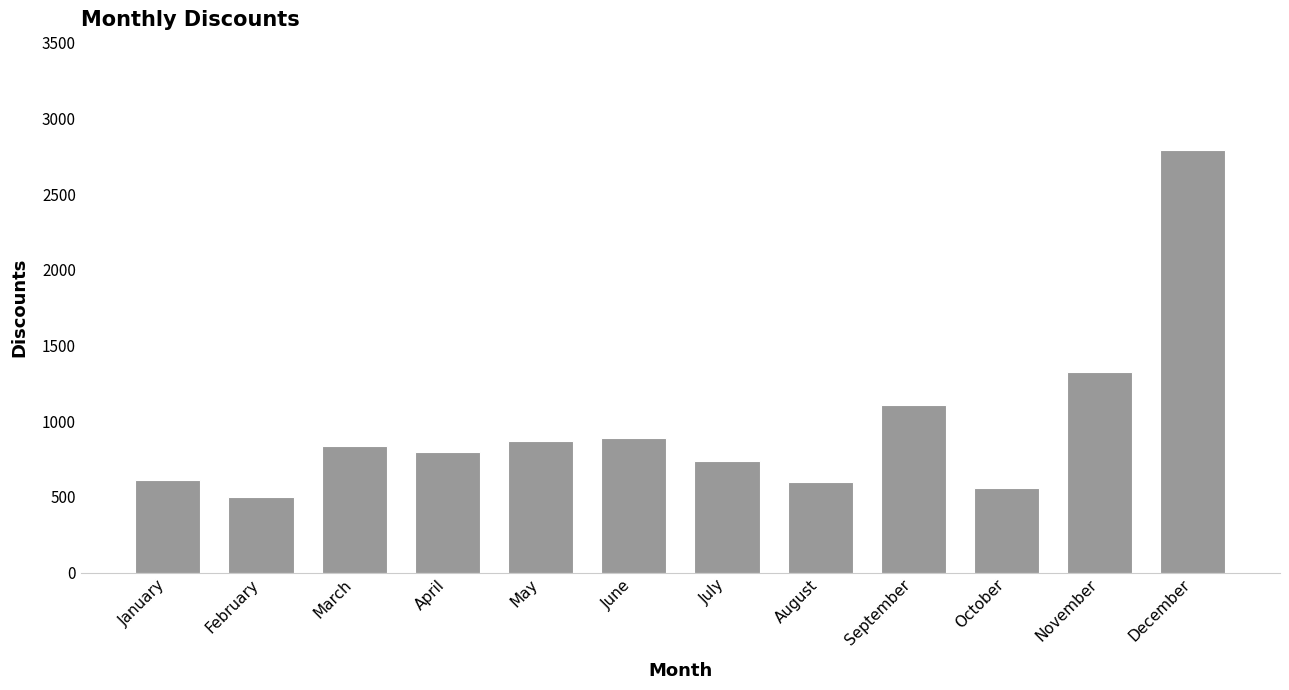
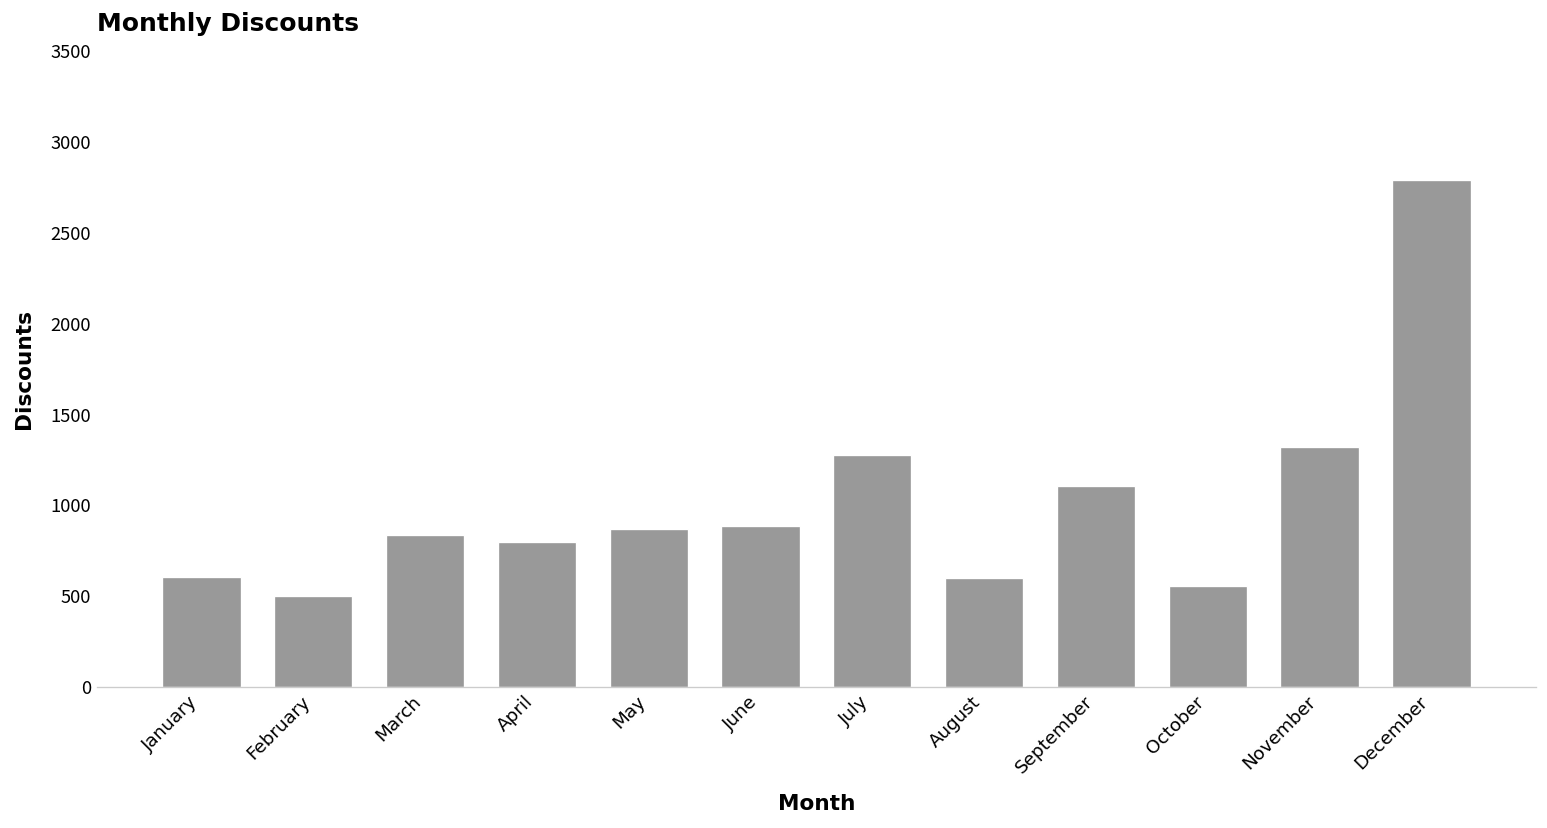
July: 740 -> 1280
